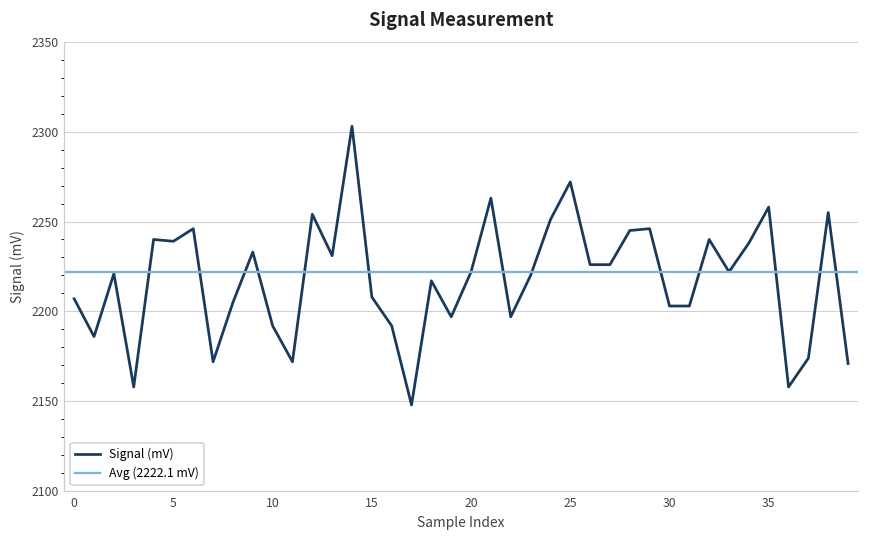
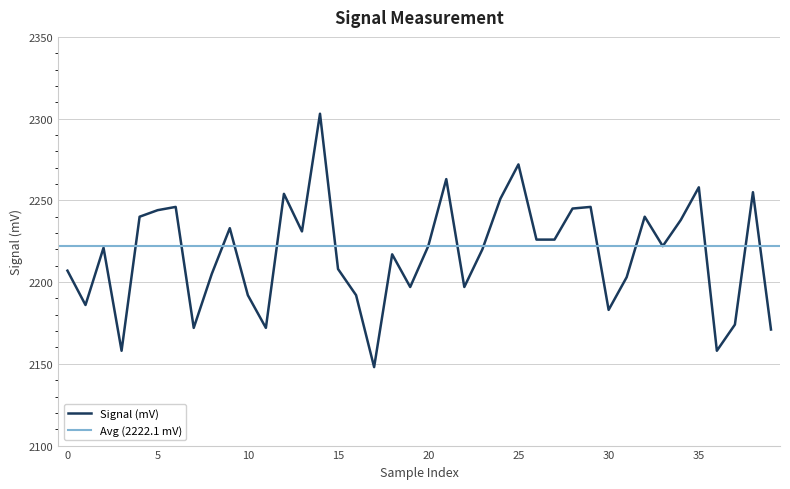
5: 2239 -> 2244
30: 2203 -> 2183
